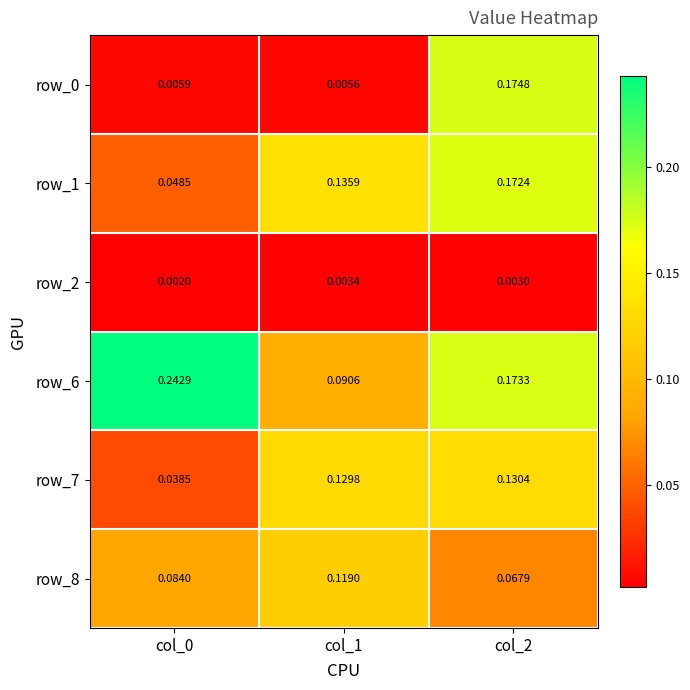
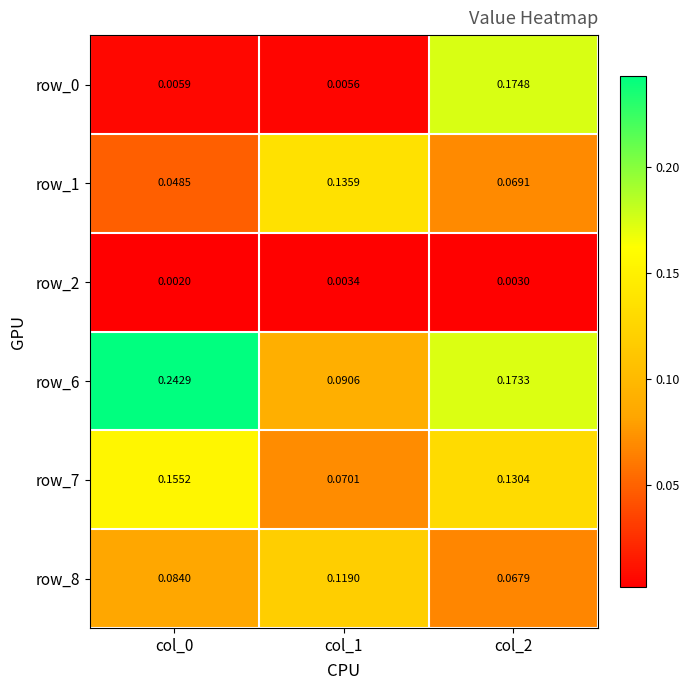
row_1, col_2: 0.1724 -> 0.0691
row_7, col_0: 0.0385 -> 0.1552
row_7, col_1: 0.1298 -> 0.0701
